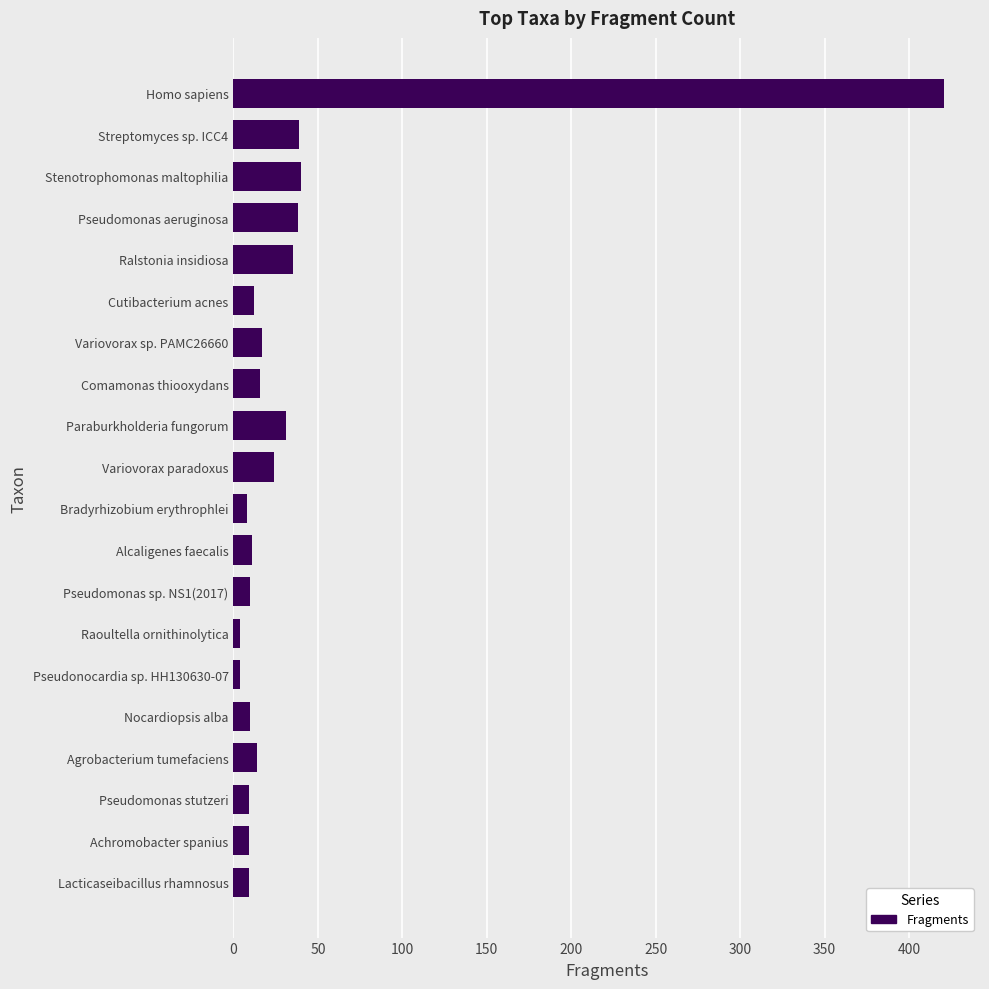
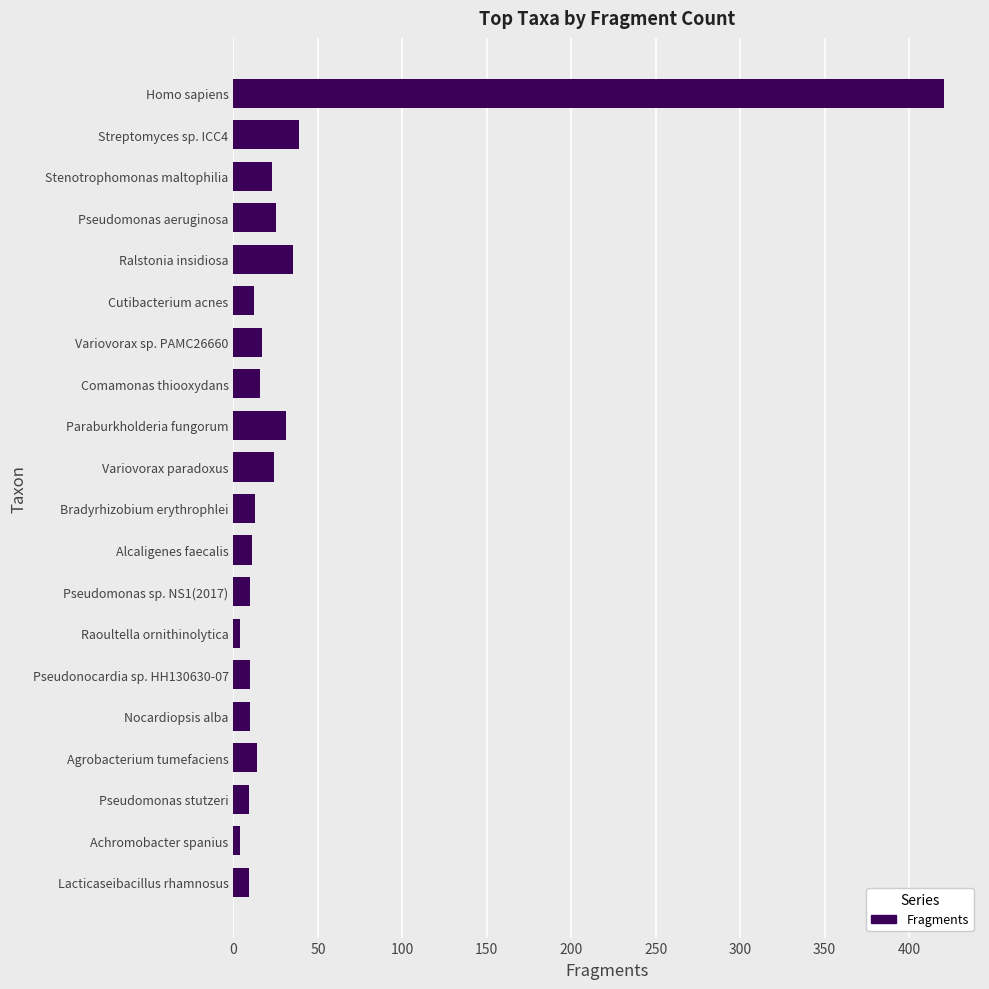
Stenotrophomonas maltophilia: 40 -> 23
Pseudomonas aeruginosa: 38 -> 25
Bradyrhizobium erythrophlei: 8 -> 13
Pseudonocardia sp. HH130630-07: 4 -> 10
Achromobacter spanius: 9 -> 4
